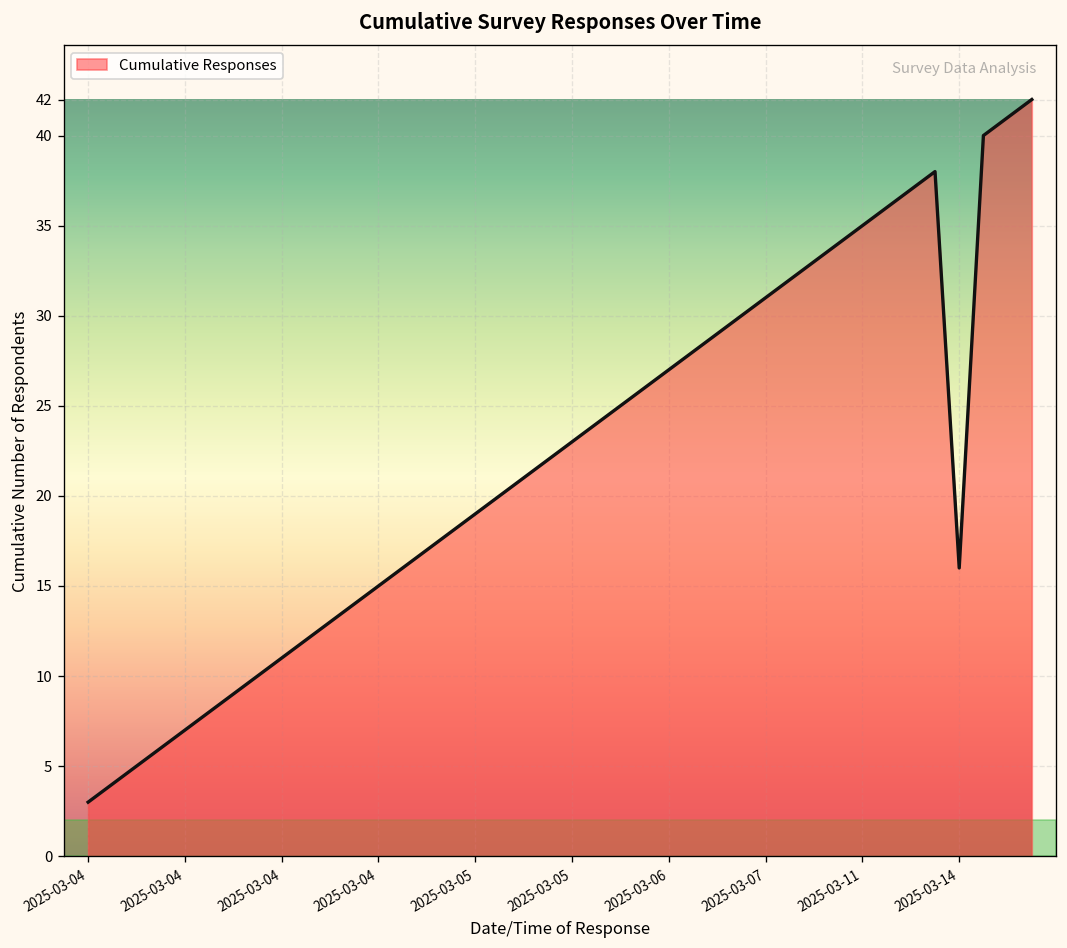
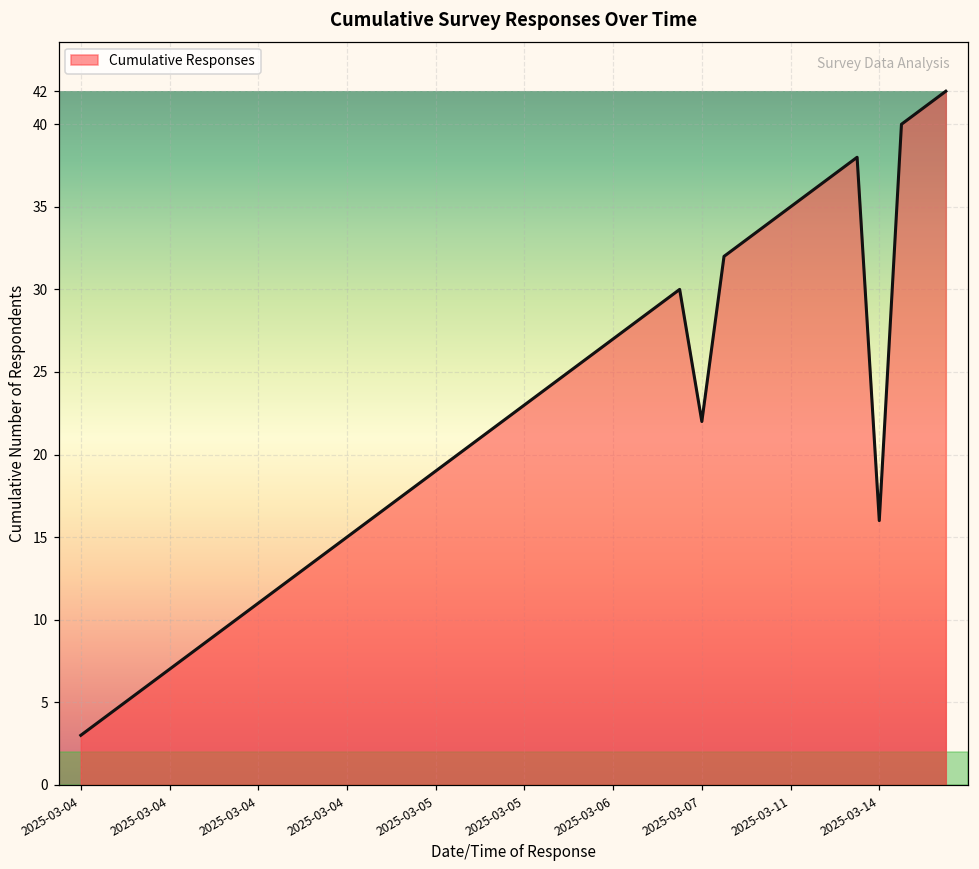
2025-03-07: 31 -> 22
